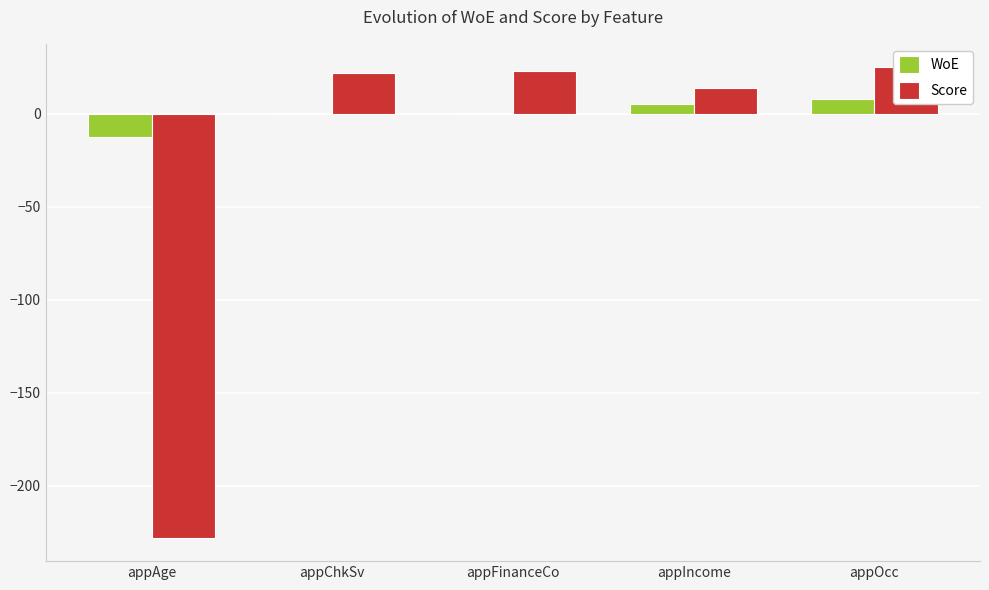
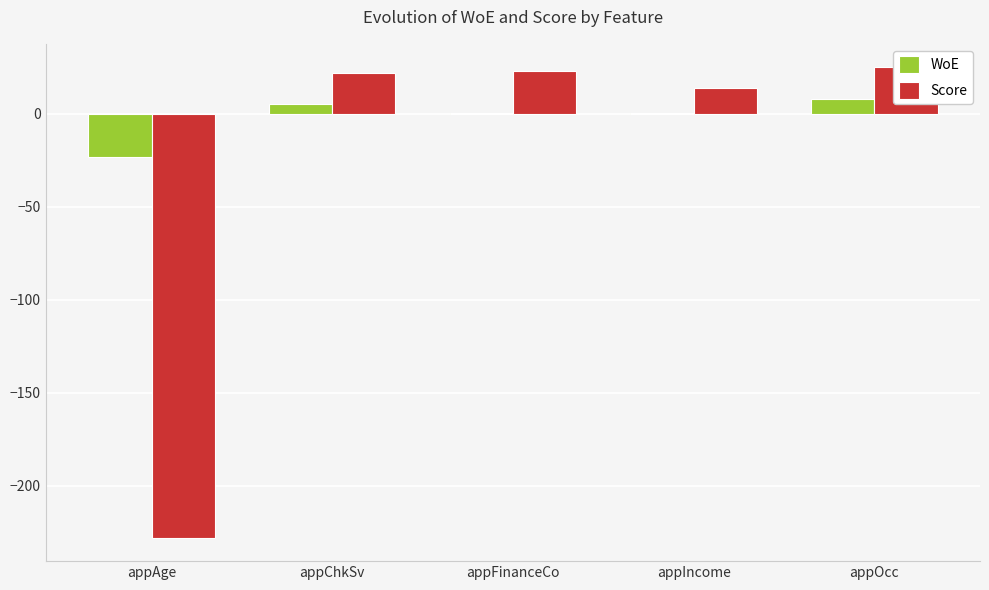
WoE, appAge: -13 -> -23
WoE, appChkSv: 0 -> 5
WoE, appIncome: 5 -> 0
